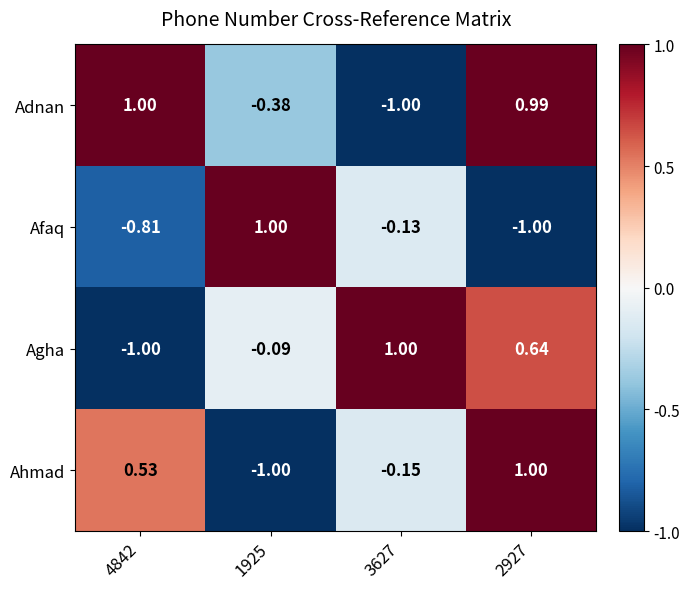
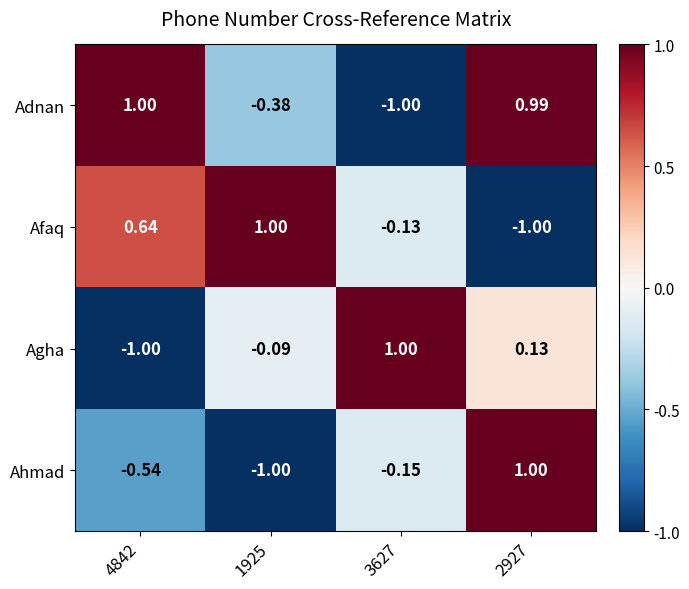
Afaq, 4842: -0.81 -> 0.64
Agha, 2927: 0.64 -> 0.13
Ahmad, 4842: 0.53 -> -0.54
